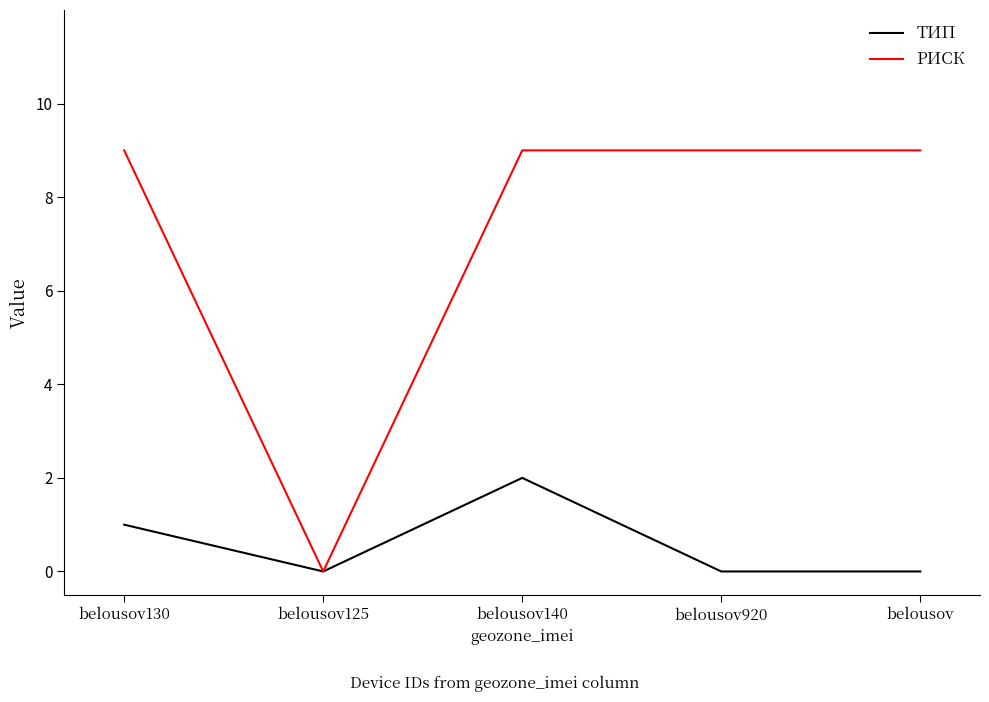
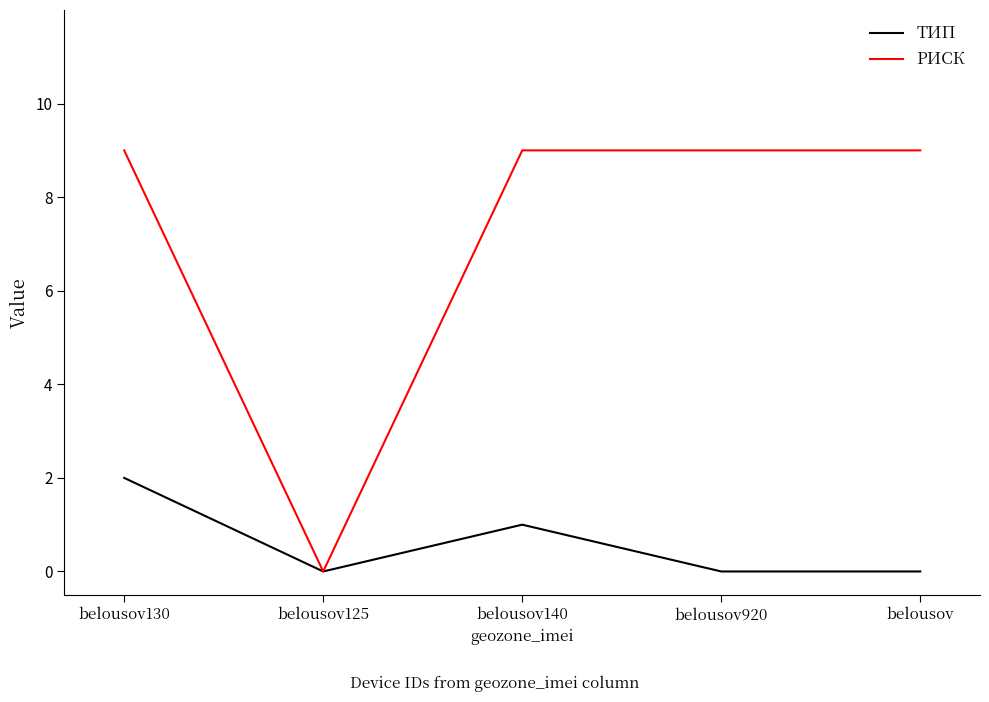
ТИП, belousov130: 1 -> 2
ТИП, belousov140: 2 -> 1
